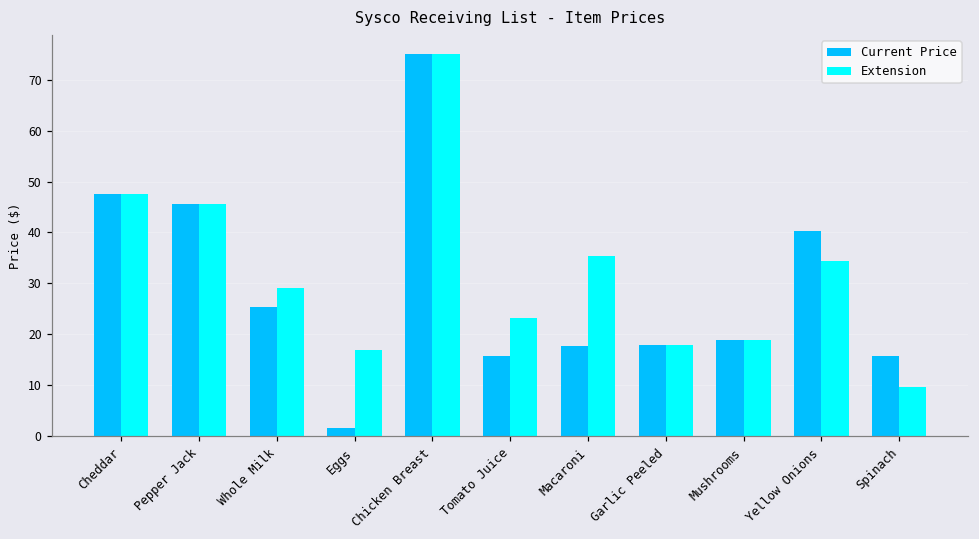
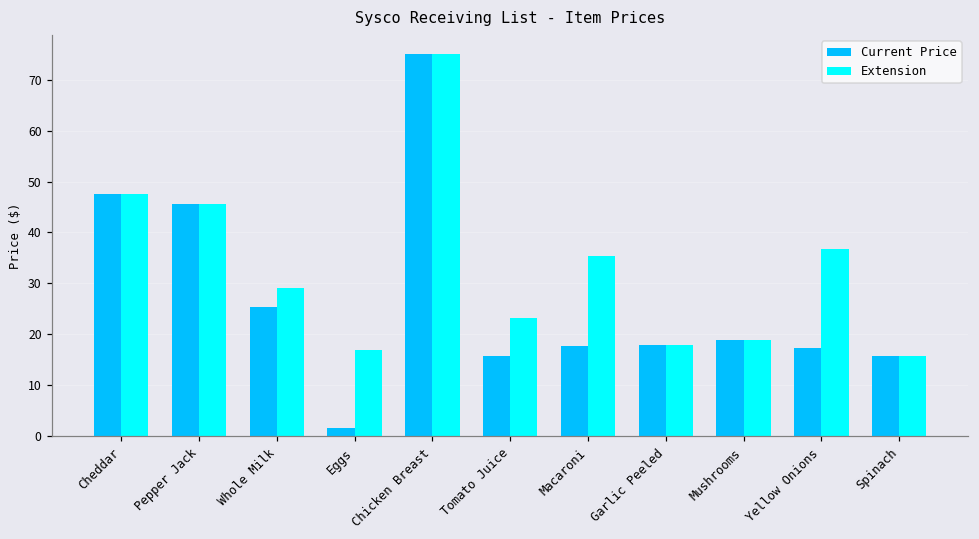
Current Price, Yellow Onions: 40 -> 17
Extension, Yellow Onions: 34 -> 37
Extension, Spinach: 10 -> 16
